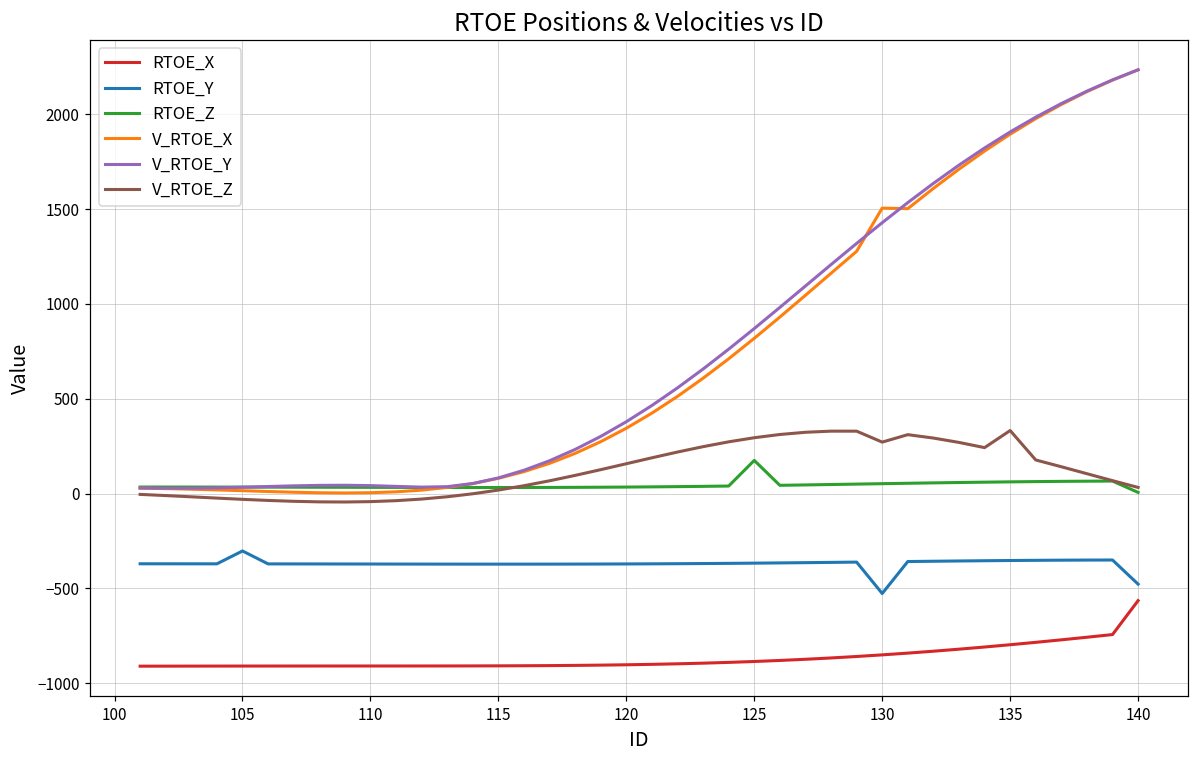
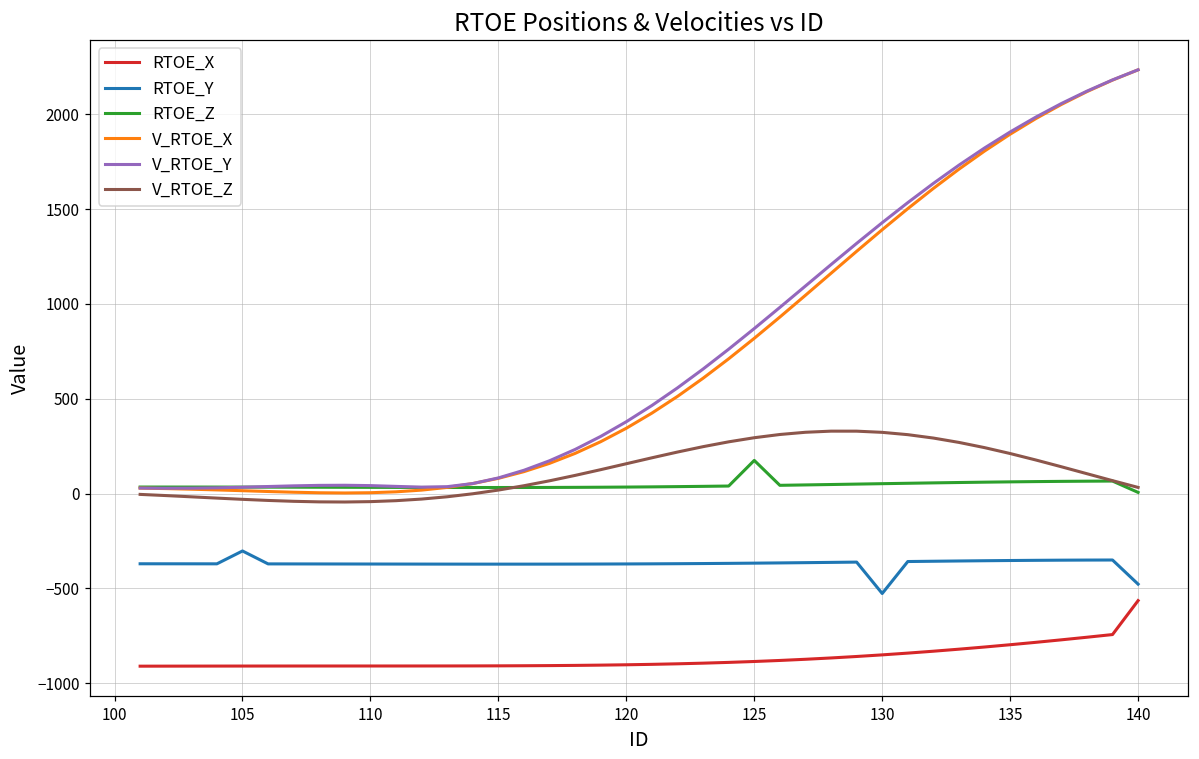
V_RTOE_X, 130: 1510 -> 1390
V_RTOE_Z, 130: 270 -> 320
V_RTOE_Z, 135: 330 -> 210
